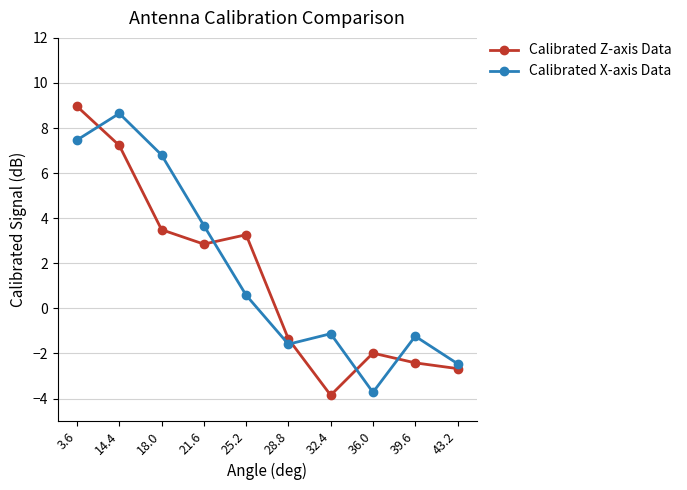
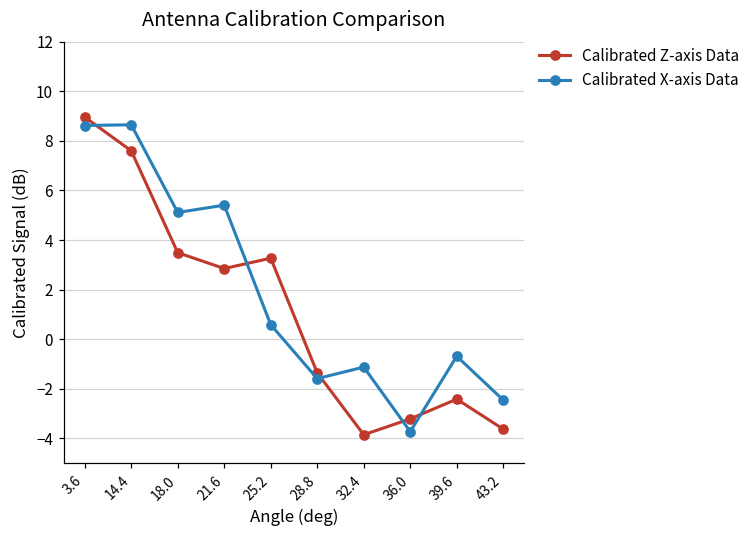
Calibrated X-axis Data, 3.6: 7.5 -> 8.6
Calibrated Z-axis Data, 14.4: 7.2 -> 7.6
Calibrated X-axis Data, 18.0: 6.8 -> 5.1
Calibrated X-axis Data, 21.6: 3.7 -> 5.4
Calibrated Z-axis Data, 36.0: -2.0 -> -3.2
Calibrated X-axis Data, 39.6: -1.2 -> -0.7
Calibrated Z-axis Data, 43.2: -2.7 -> -3.6
